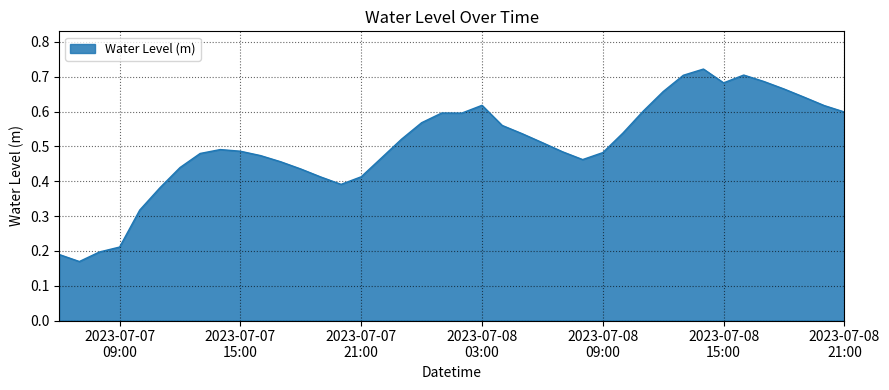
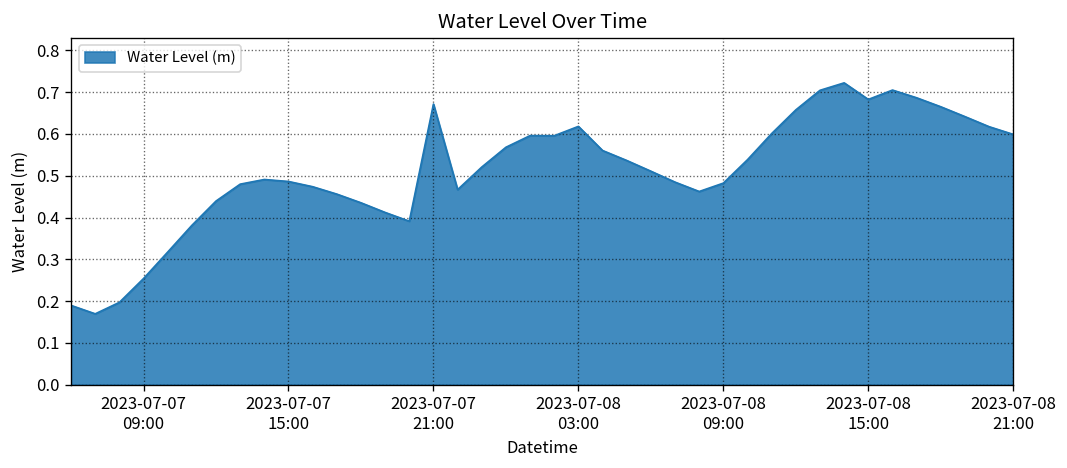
2023-07-07 09:00: 0.21 -> 0.25
2023-07-07 21:00: 0.41 -> 0.67
